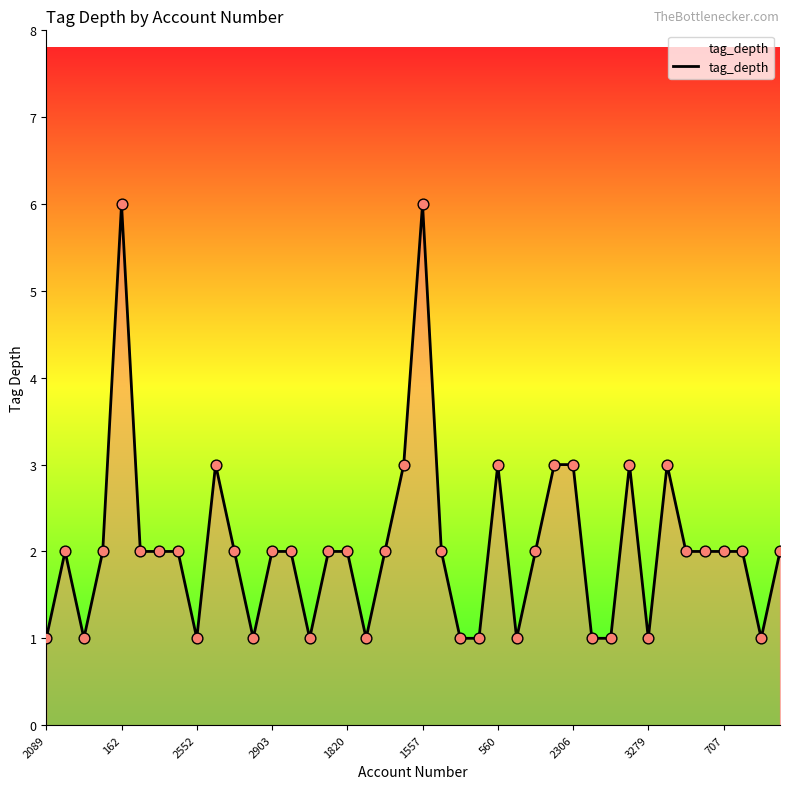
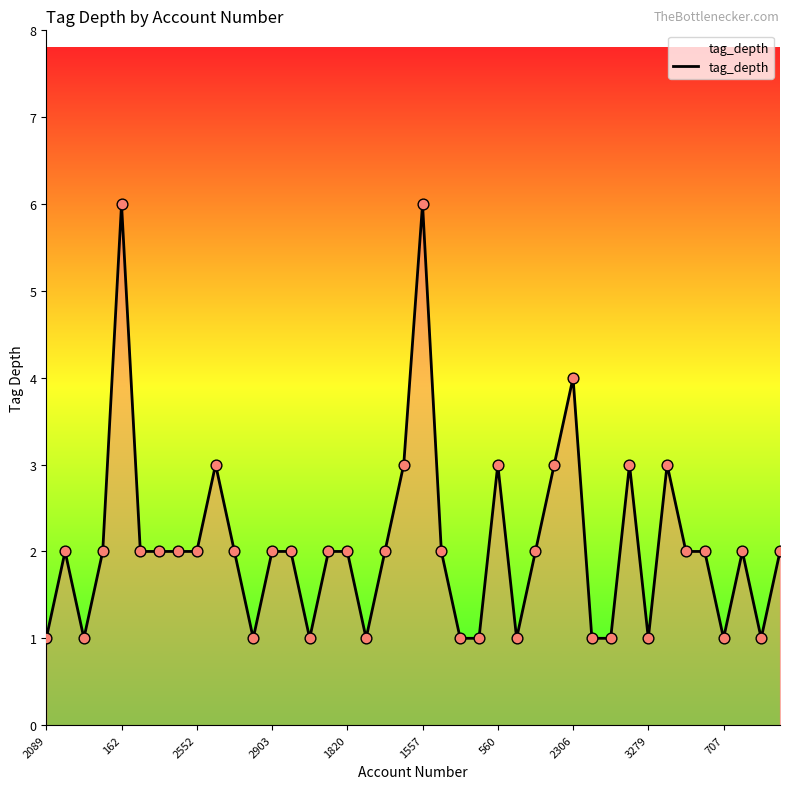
2552: 1 -> 2
2306: 3 -> 4
707: 2 -> 1
